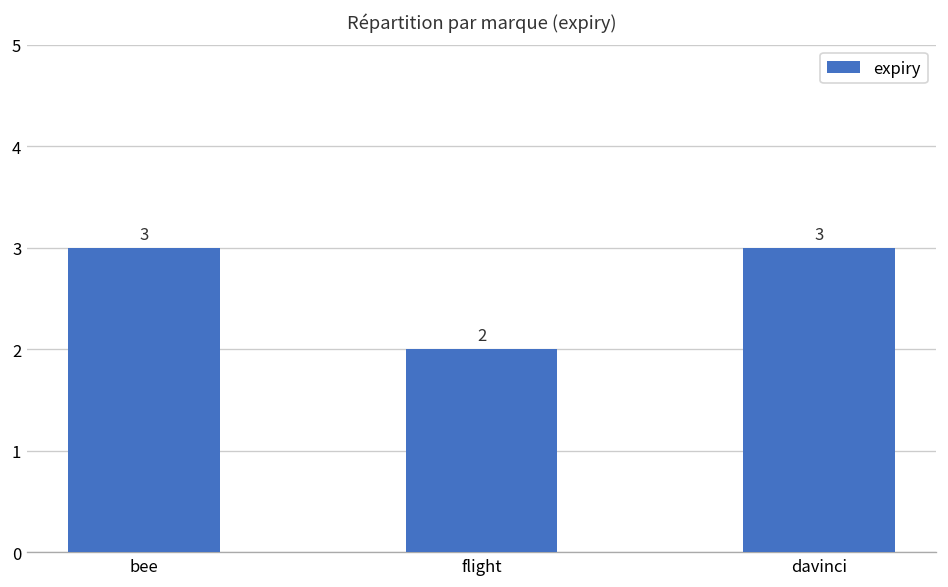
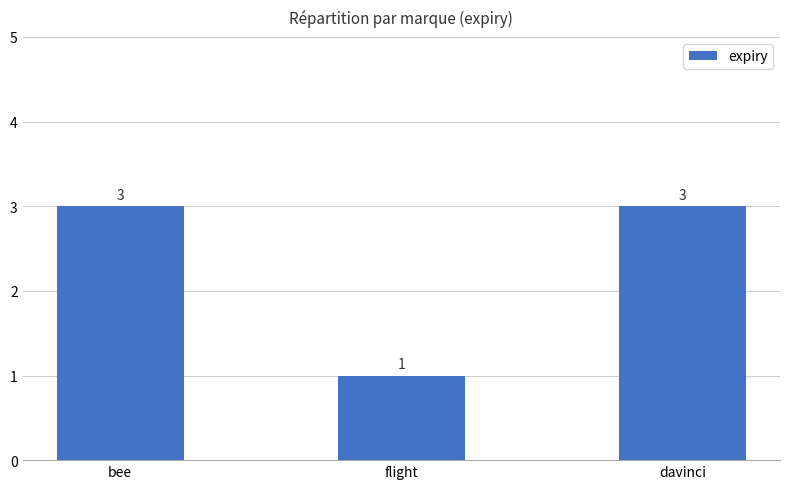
flight: 2 -> 1
